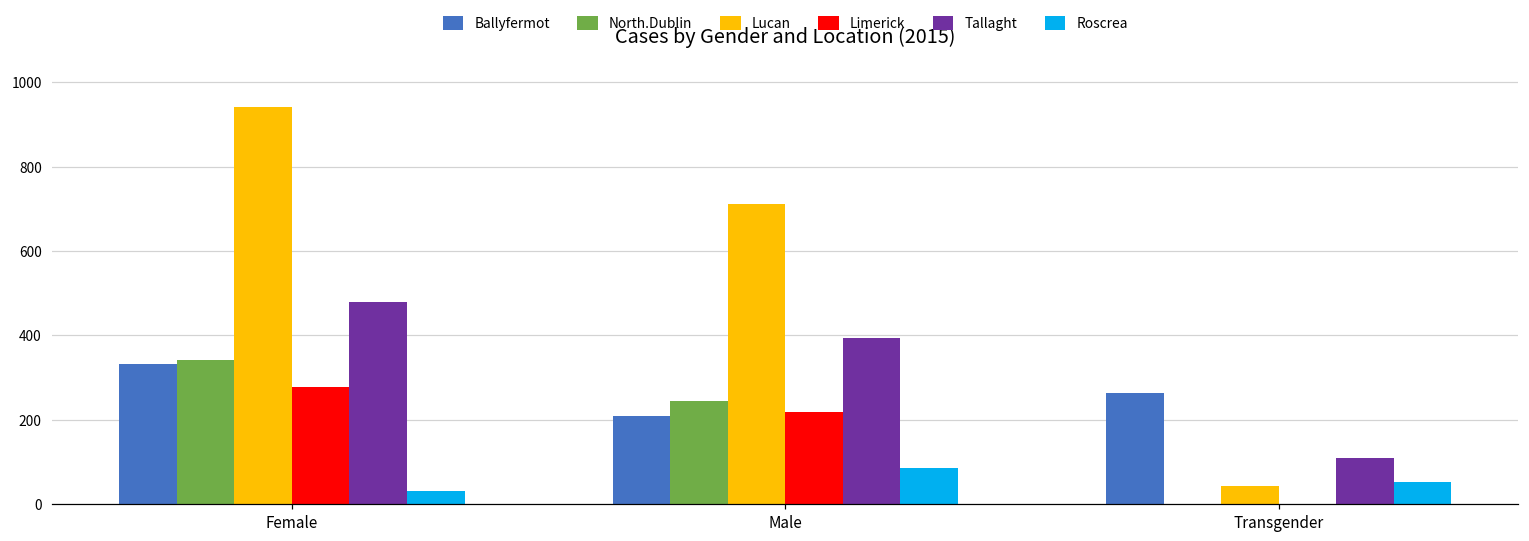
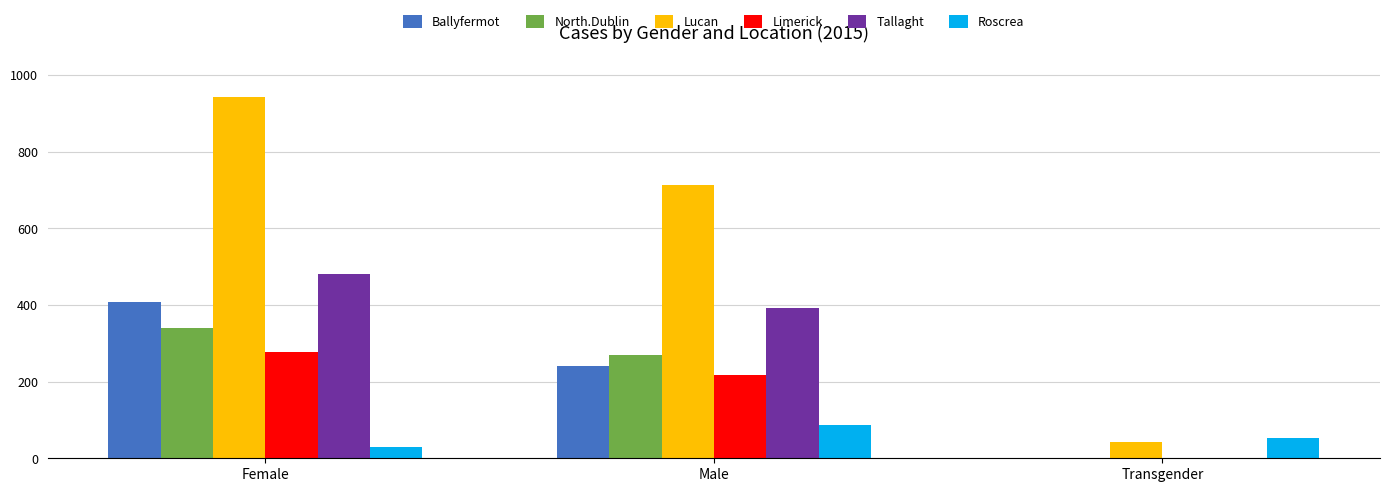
Ballyfermot, Female: 330 -> 410
Ballyfermot, Male: 210 -> 240
North.Dublin, Male: 240 -> 270
Ballyfermot, Transgender: 260 -> 0
Tallaght, Transgender: 110 -> 0
